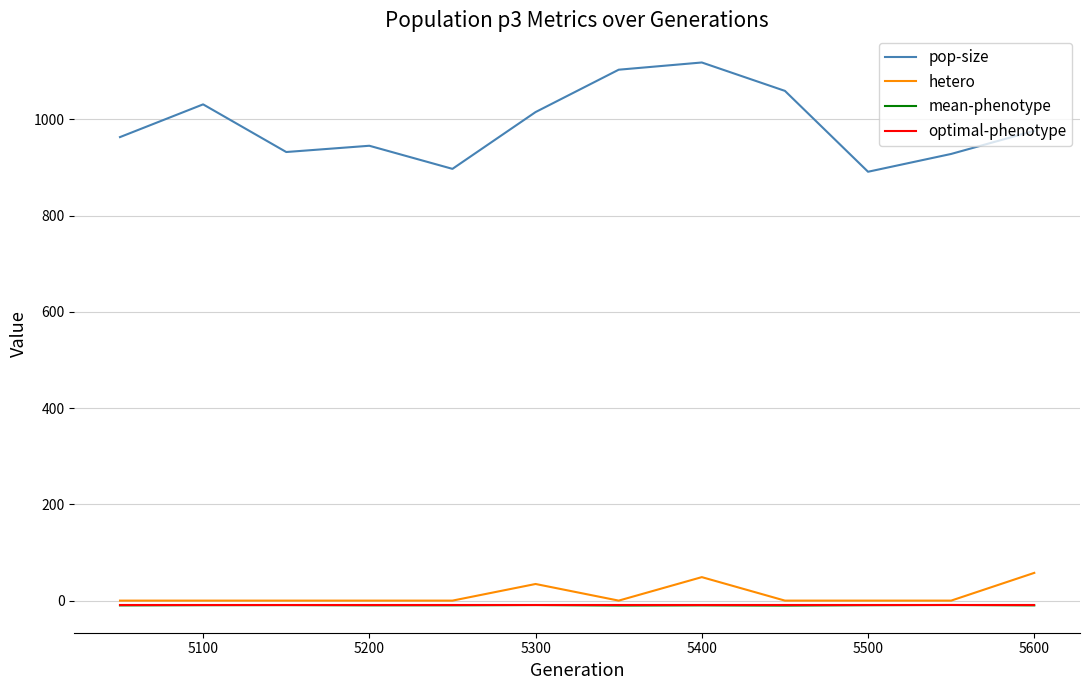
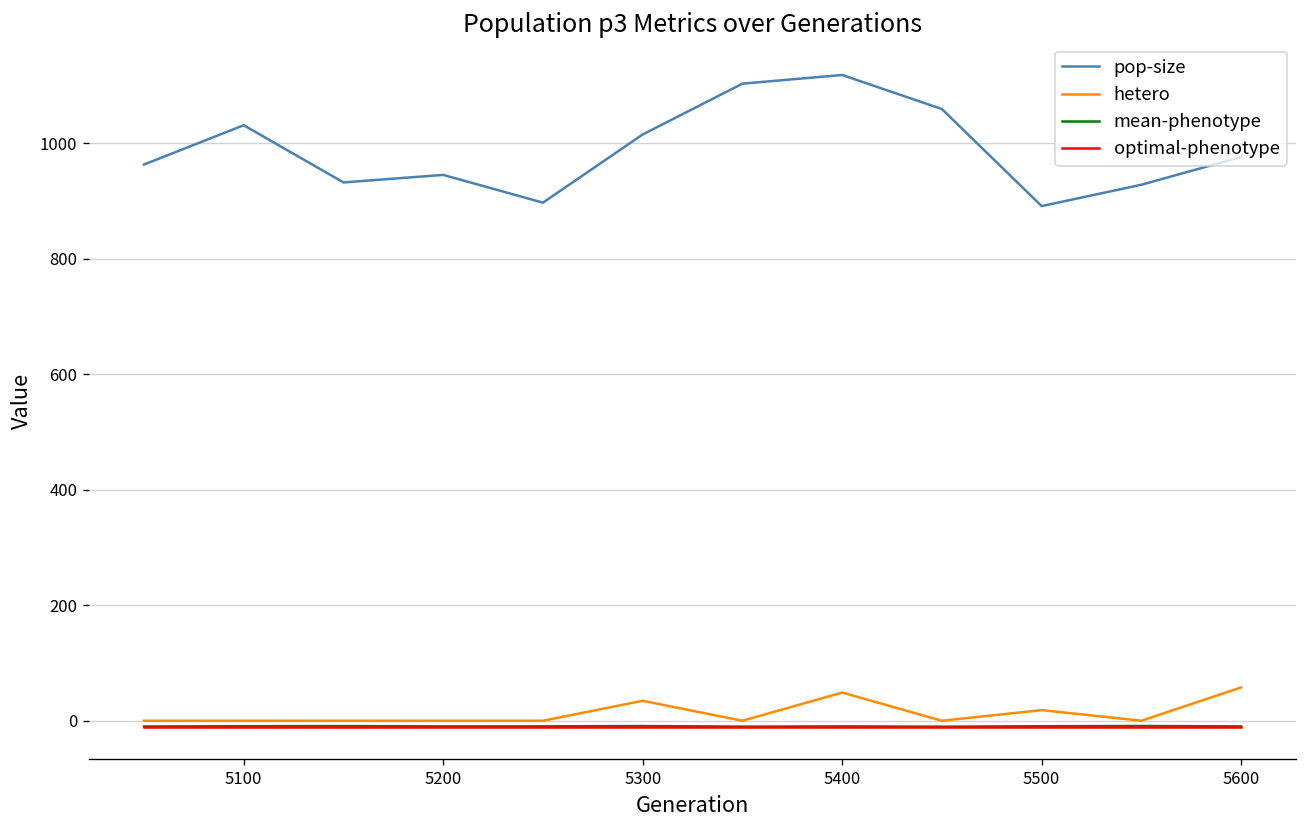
hetero, 5500: 0 -> 20
